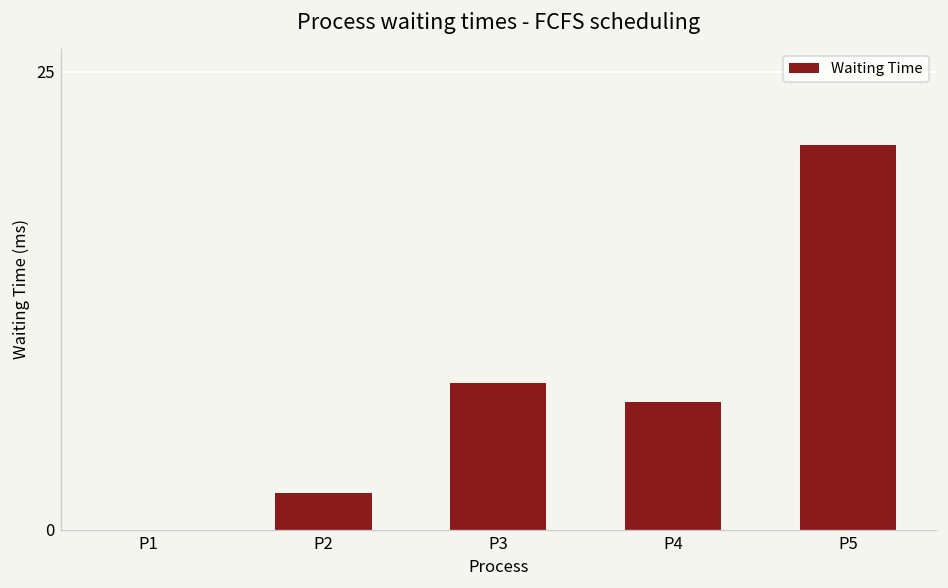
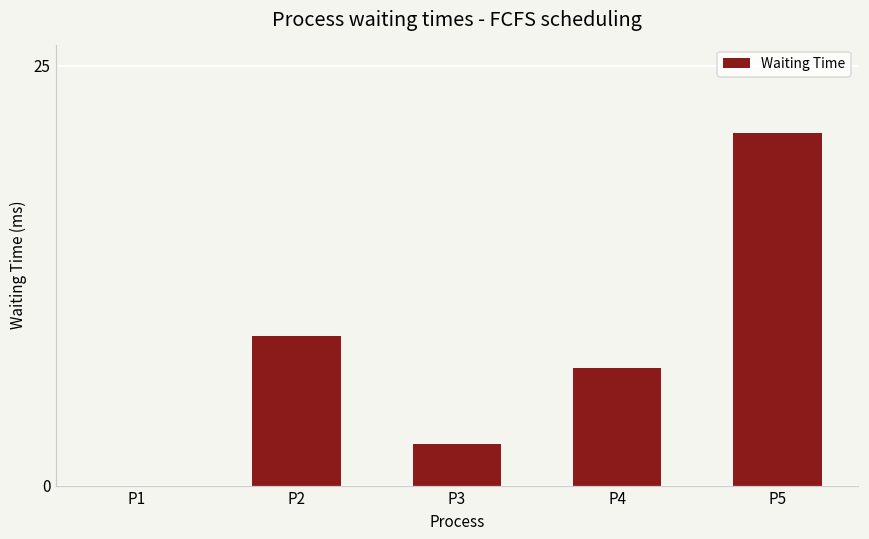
P2: 2.0 -> 8.9
P3: 8.0 -> 2.5
